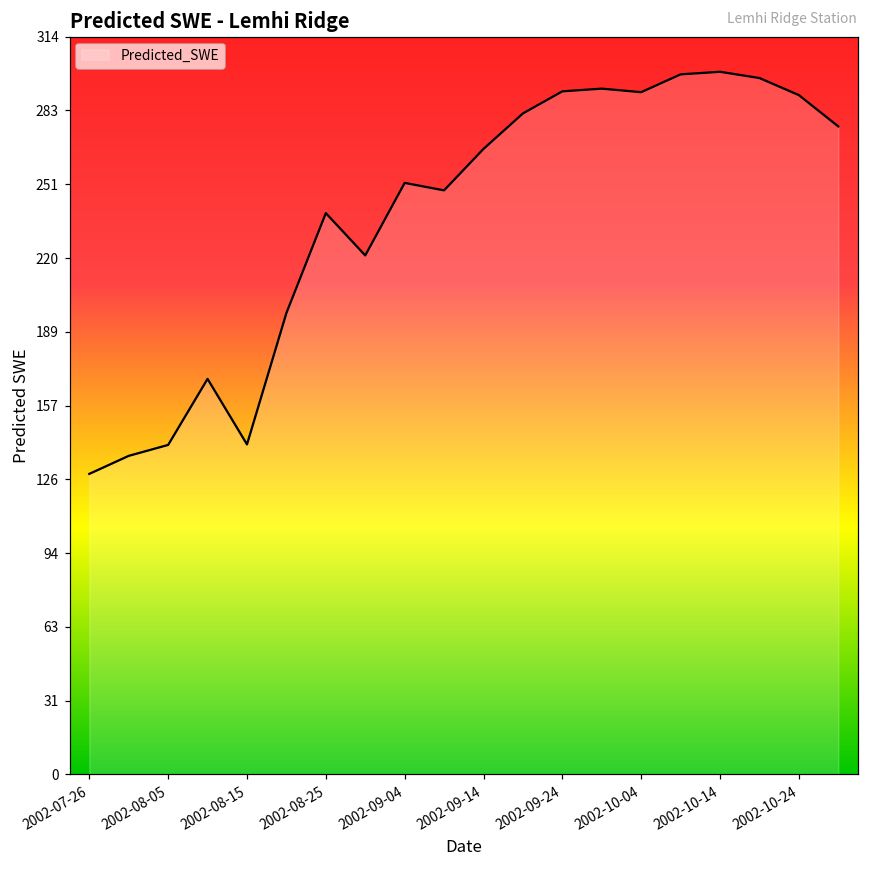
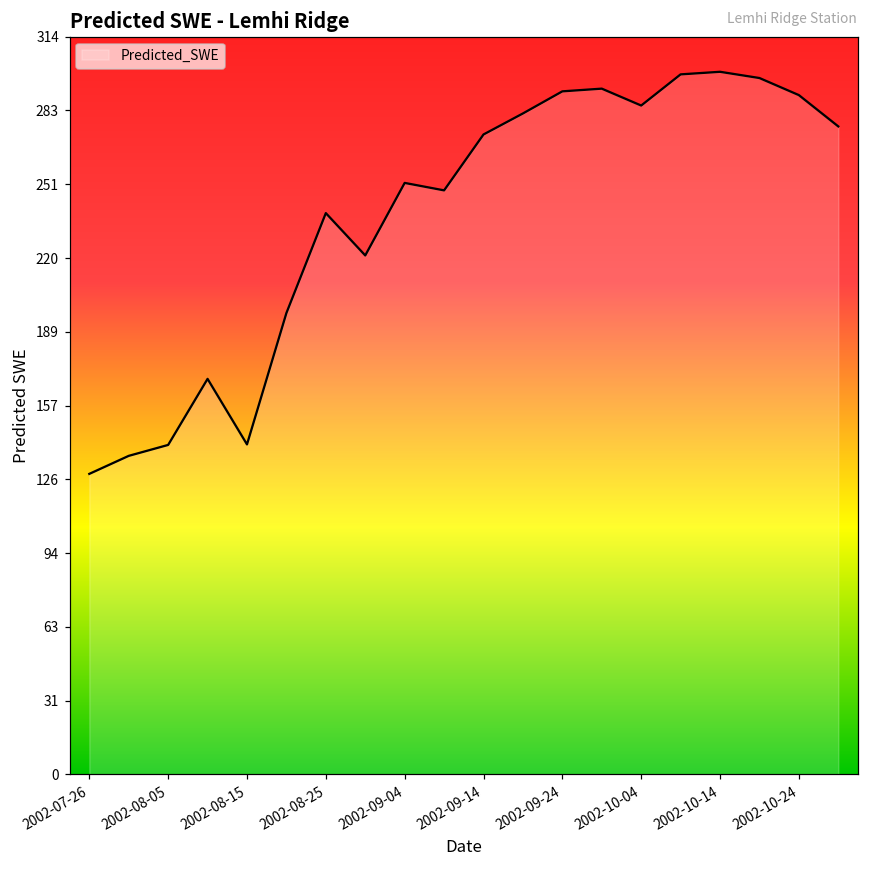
2002-09-14: 266 -> 273
2002-10-04: 291 -> 285
